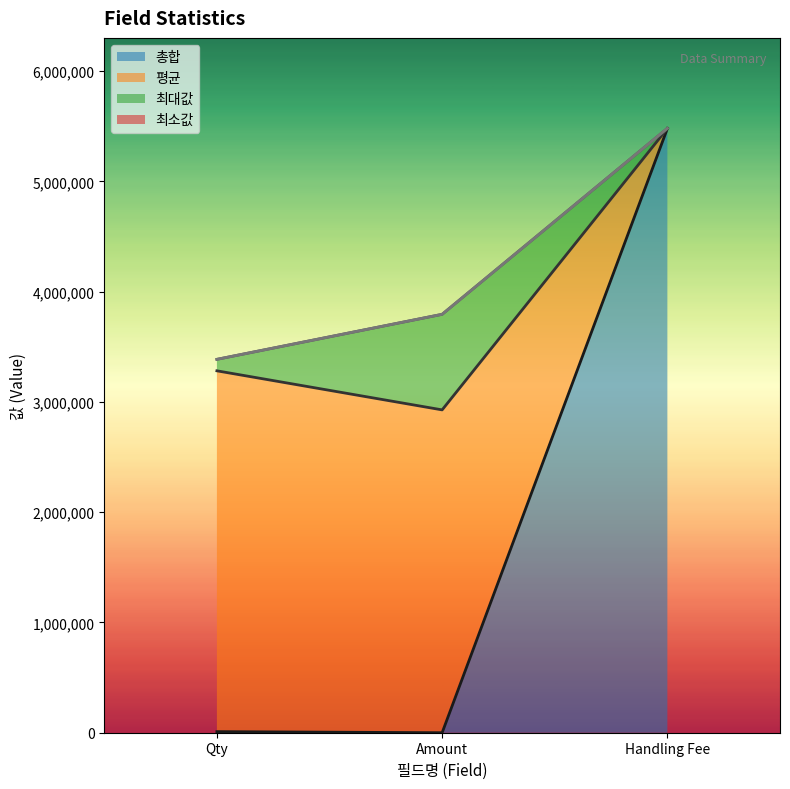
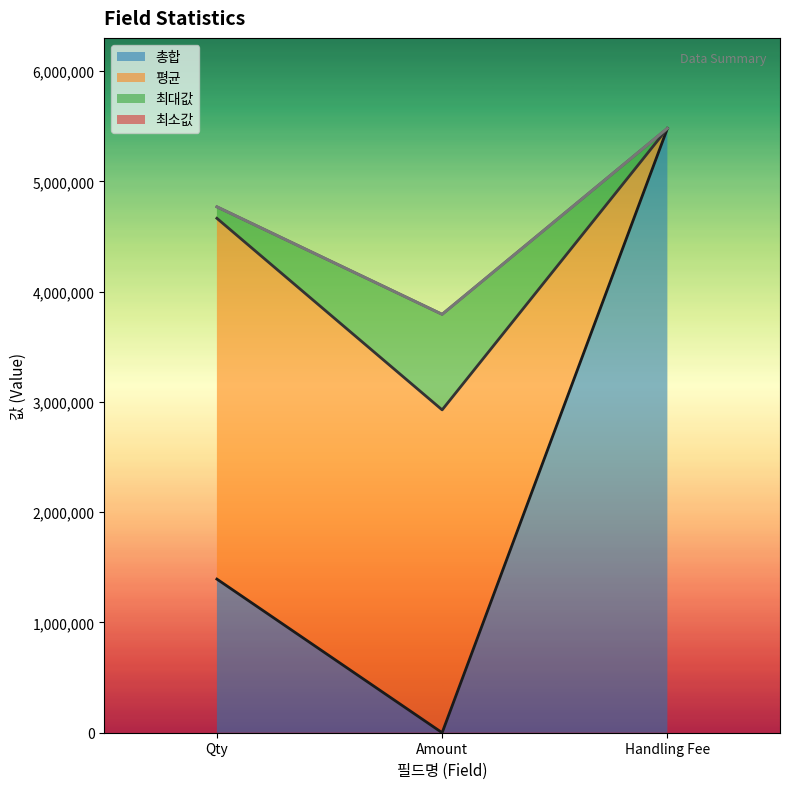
총합, Qty: 10,000 -> 1,390,000
